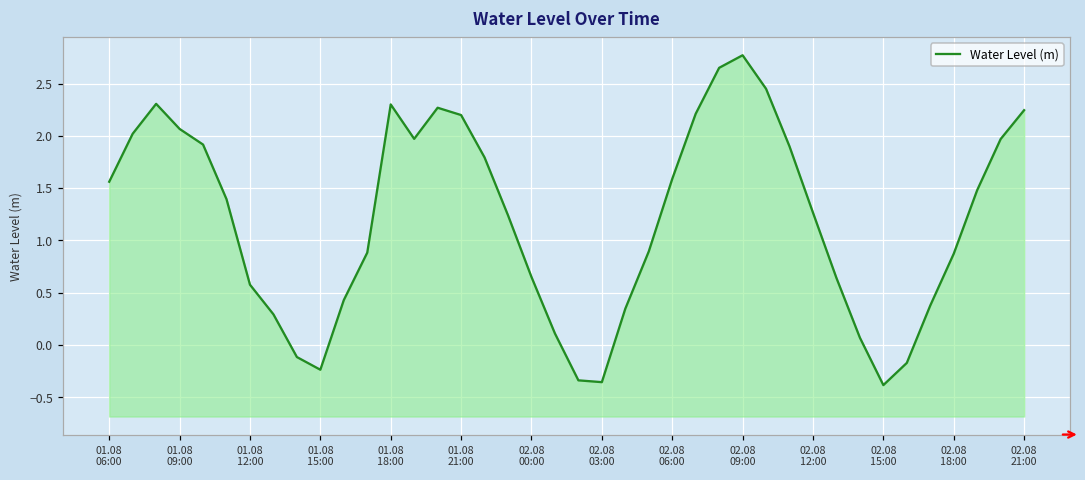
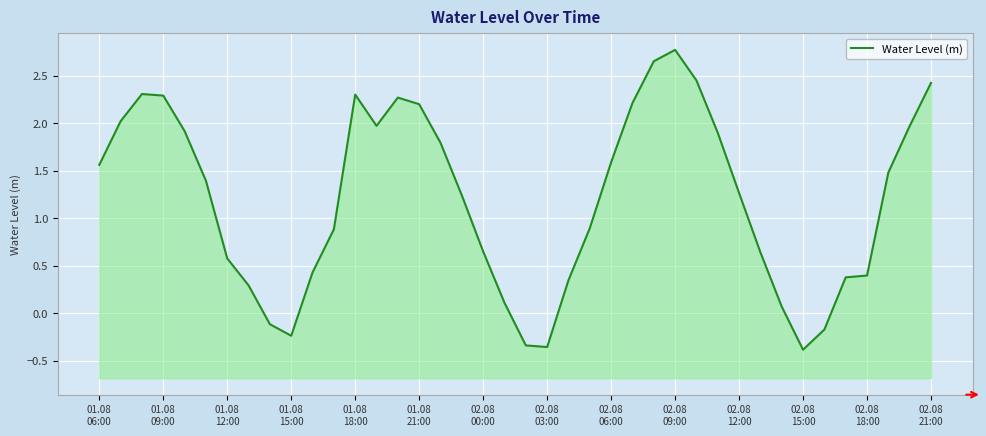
01.08 09:00: 2.1 -> 2.3
02.08 18:00: 0.9 -> 0.4
02.08 21:00: 2.2 -> 2.4
